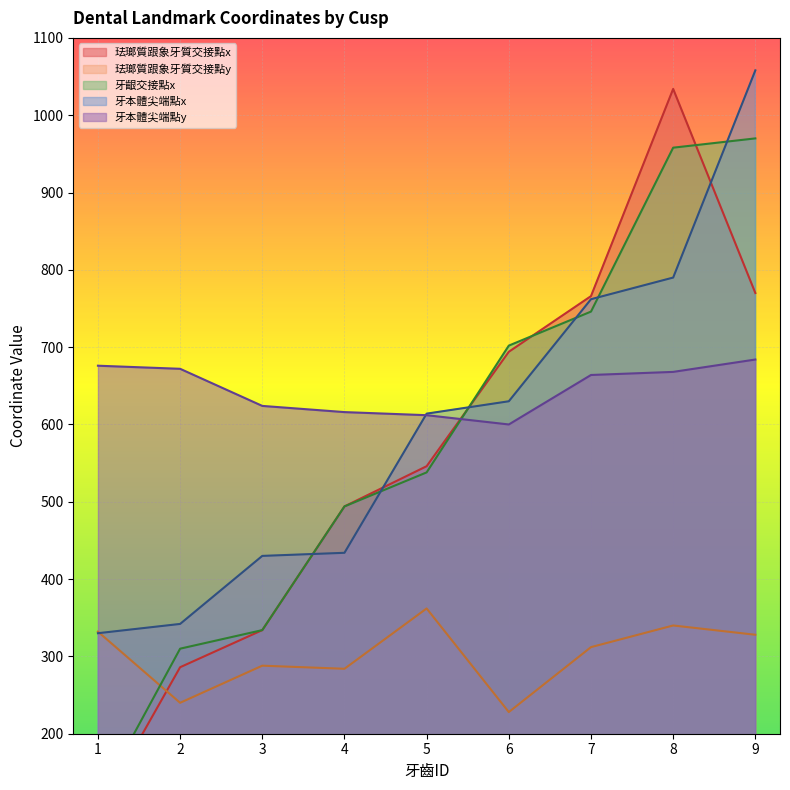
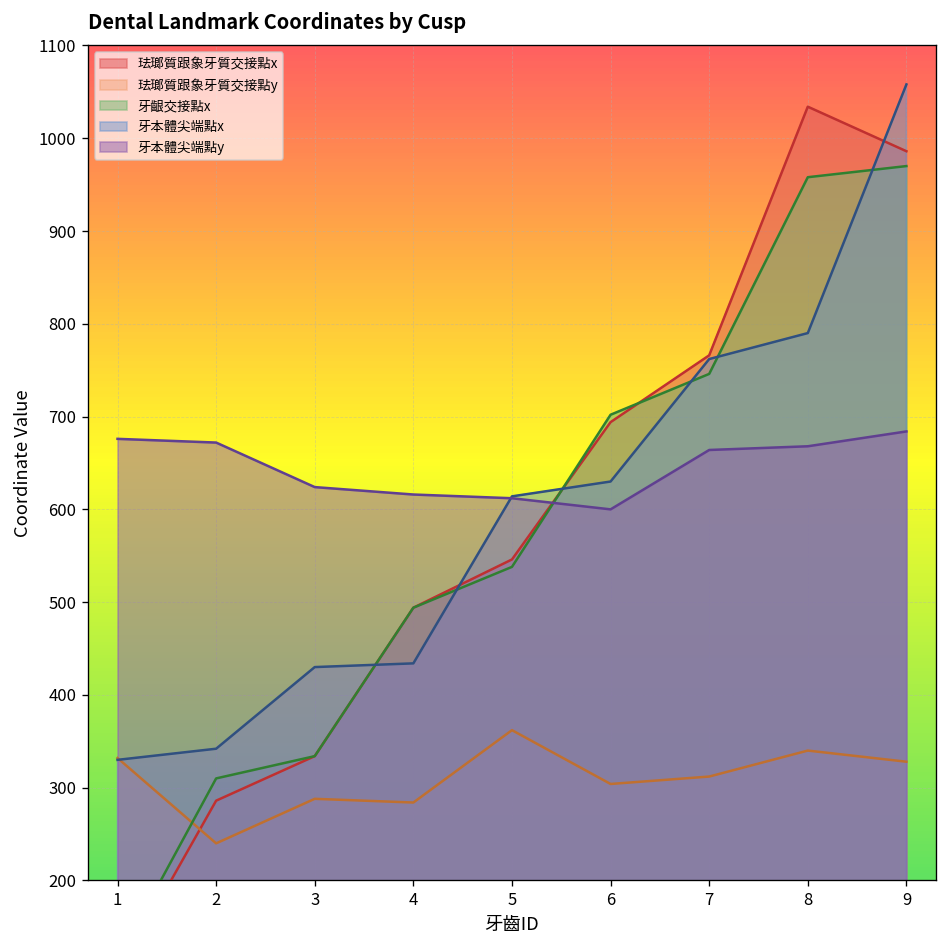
珐瑯質跟象牙質交接點y, 6: 230 -> 300
珐瑯質跟象牙質交接點x, 9: 770 -> 990
